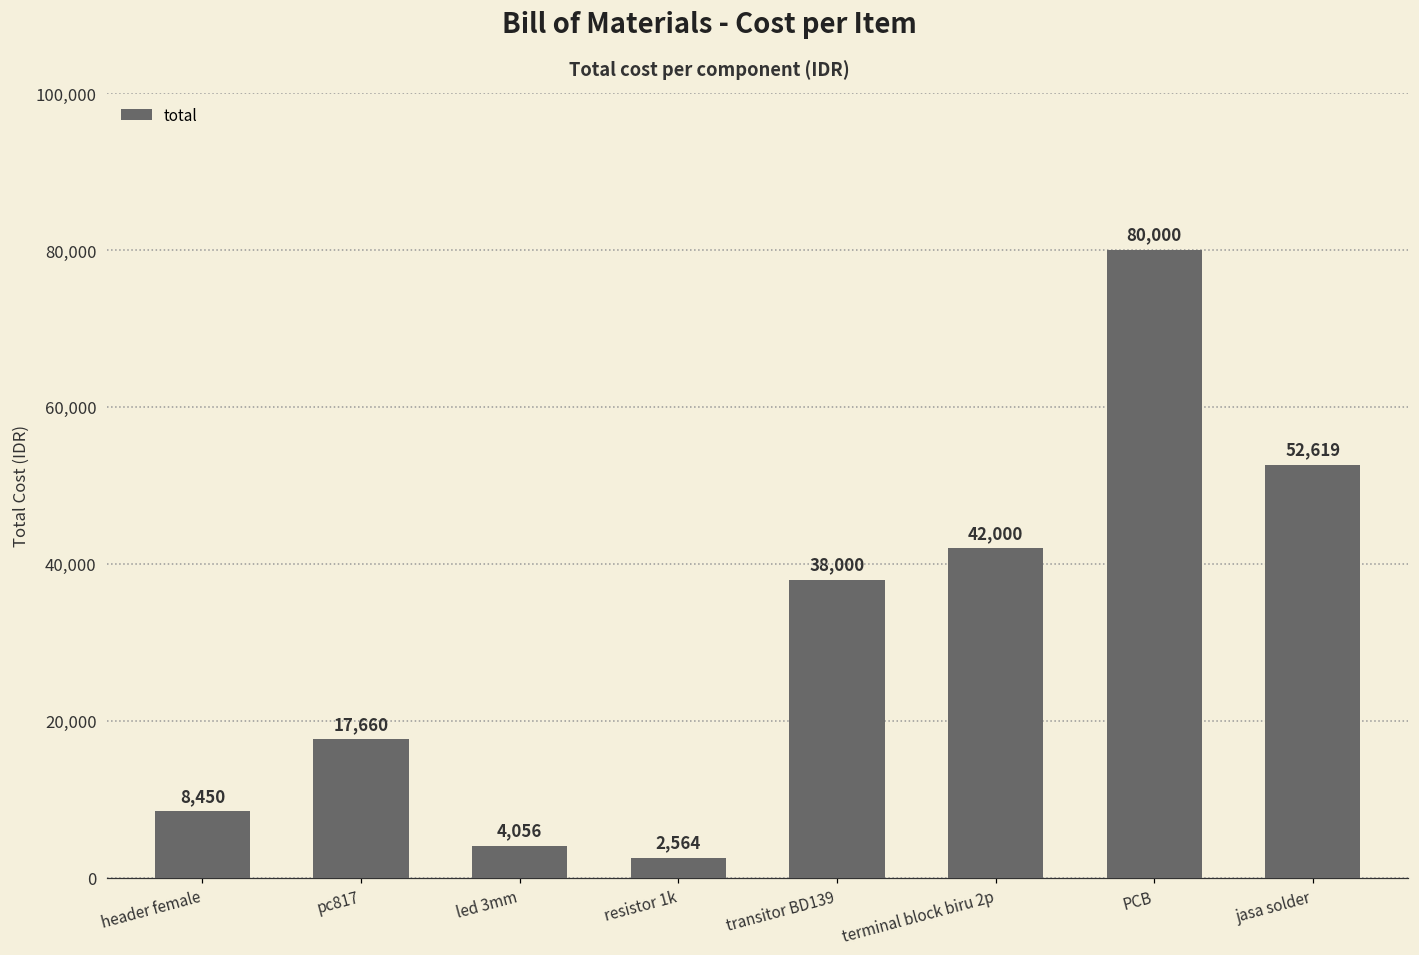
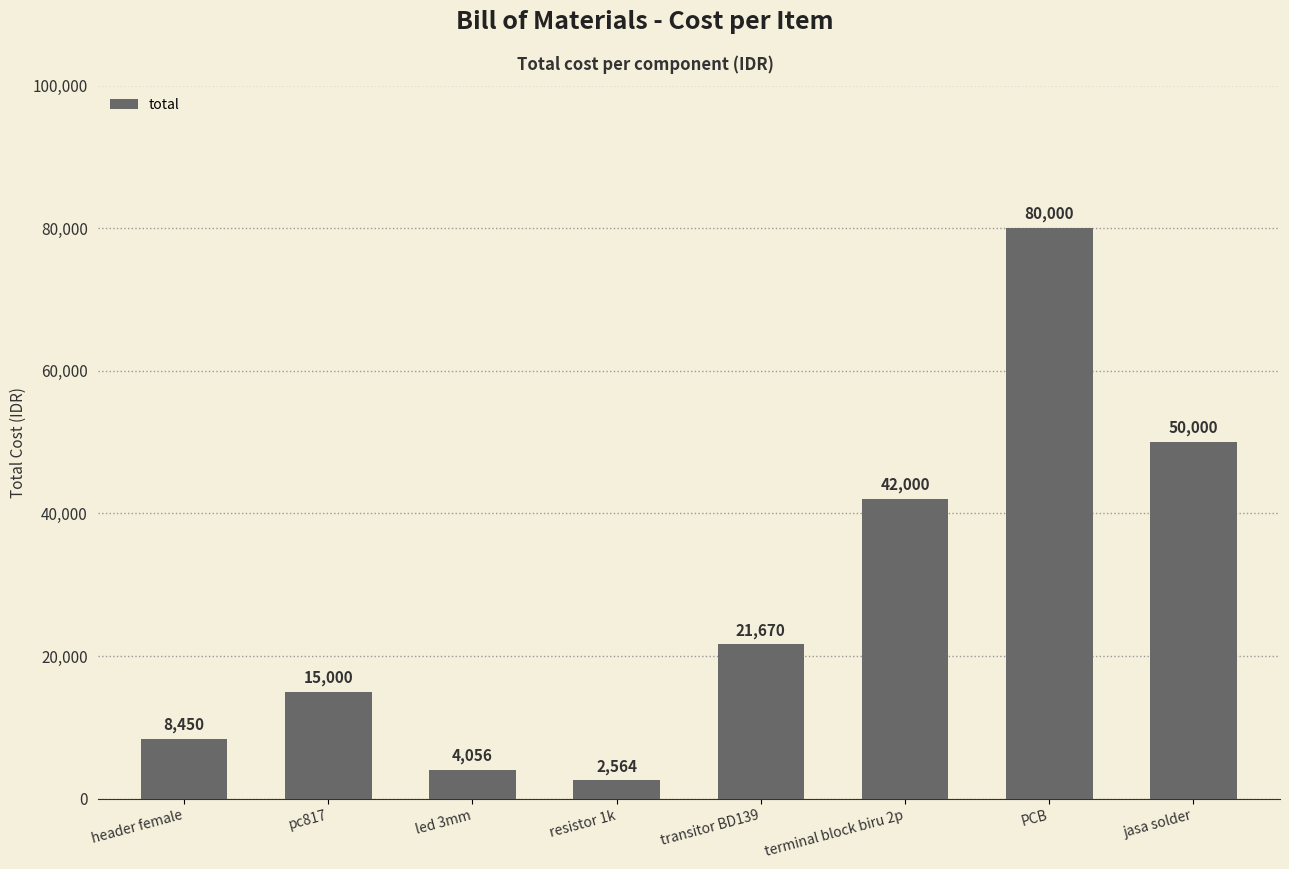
pc817: 17,660 -> 15,000
transitor BD139: 38,000 -> 21,670
jasa solder: 52,619 -> 50,000
